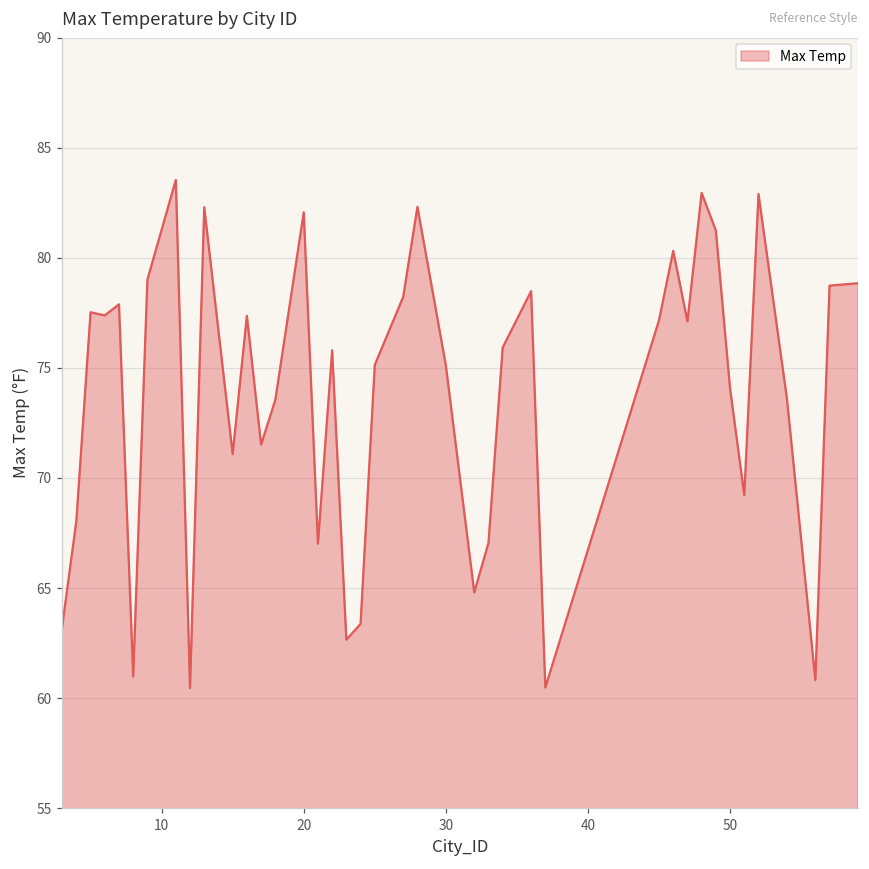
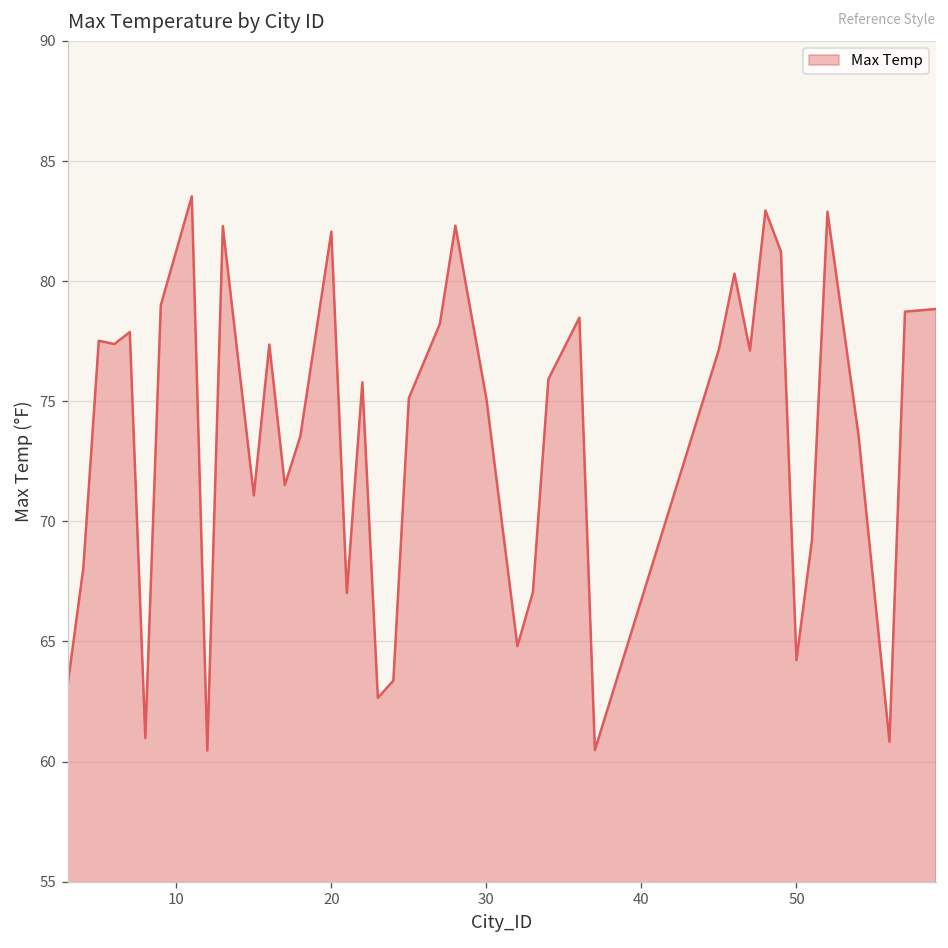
50: 74.1 -> 64.2
